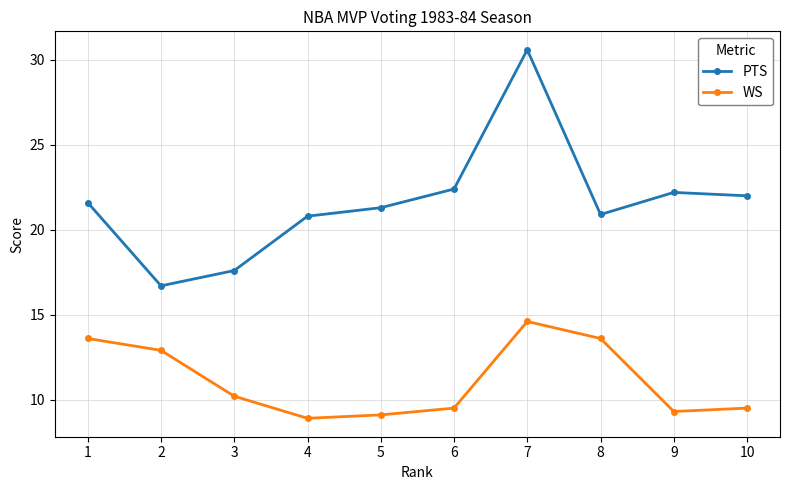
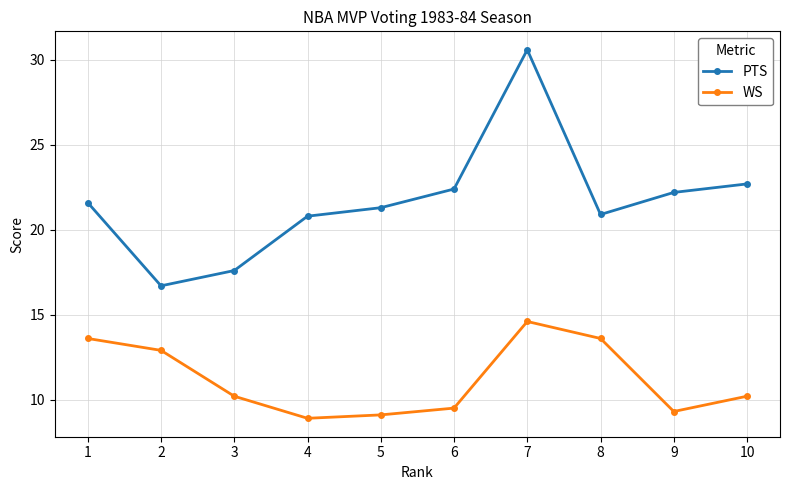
PTS, 10: 22.0 -> 22.7
WS, 10: 9.5 -> 10.2
